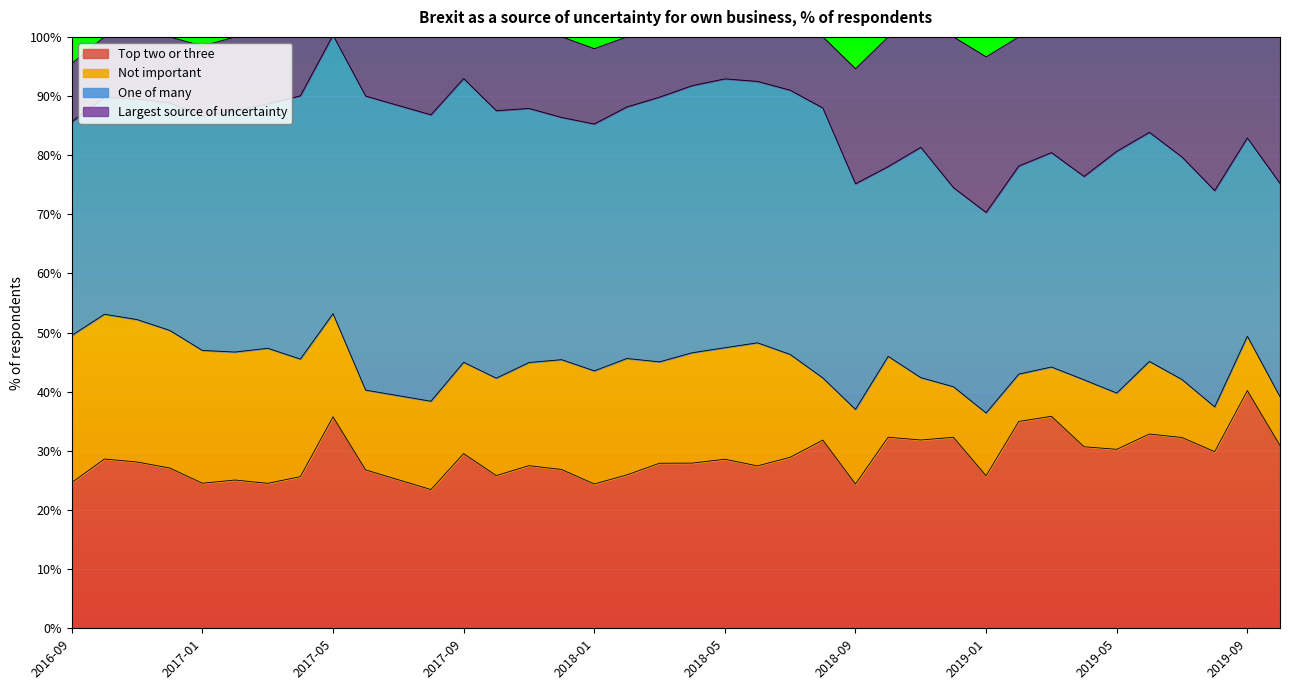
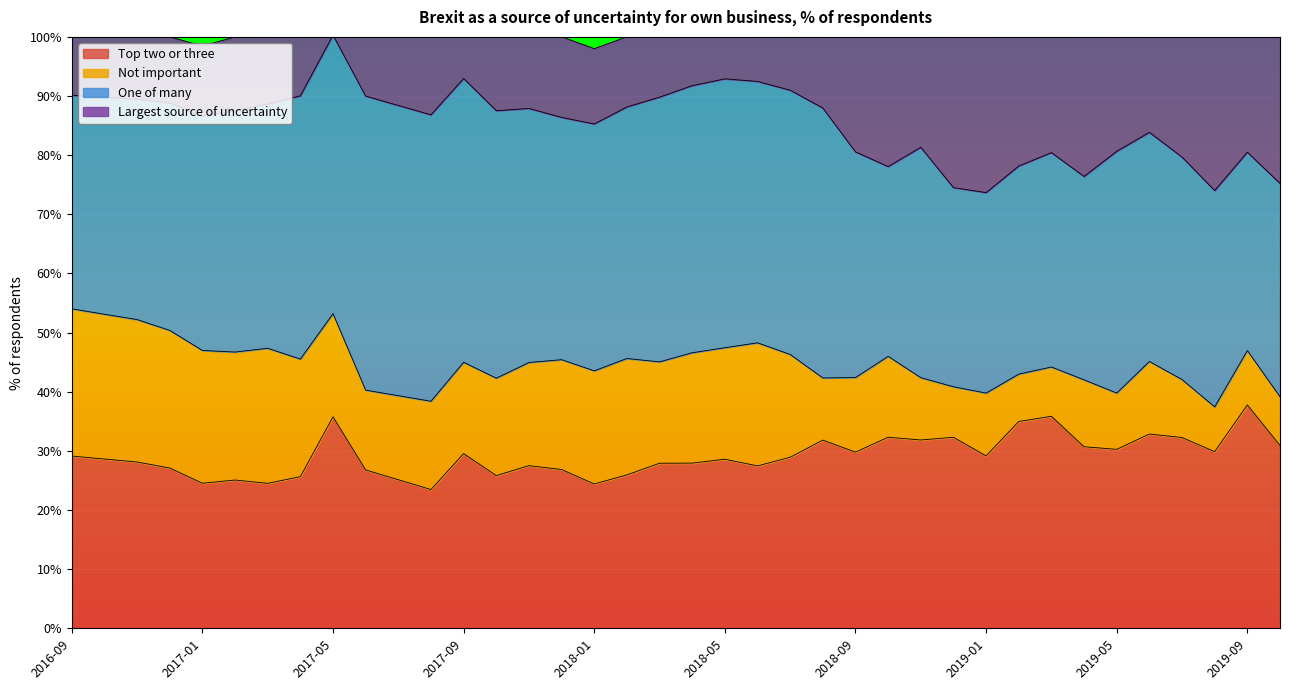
Top two or three, 2016-09: 25% -> 29%
Top two or three, 2018-09: 24% -> 30%
Top two or three, 2019-01: 26% -> 29%
Top two or three, 2019-09: 40% -> 38%
